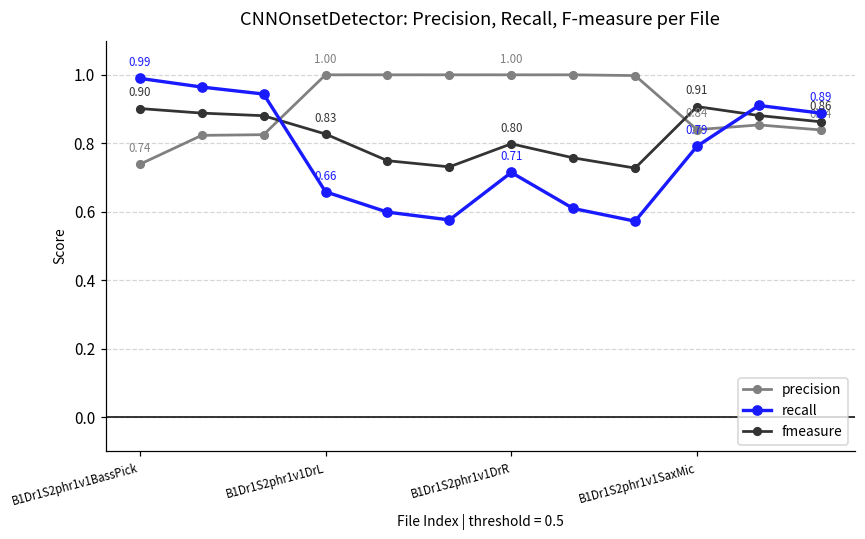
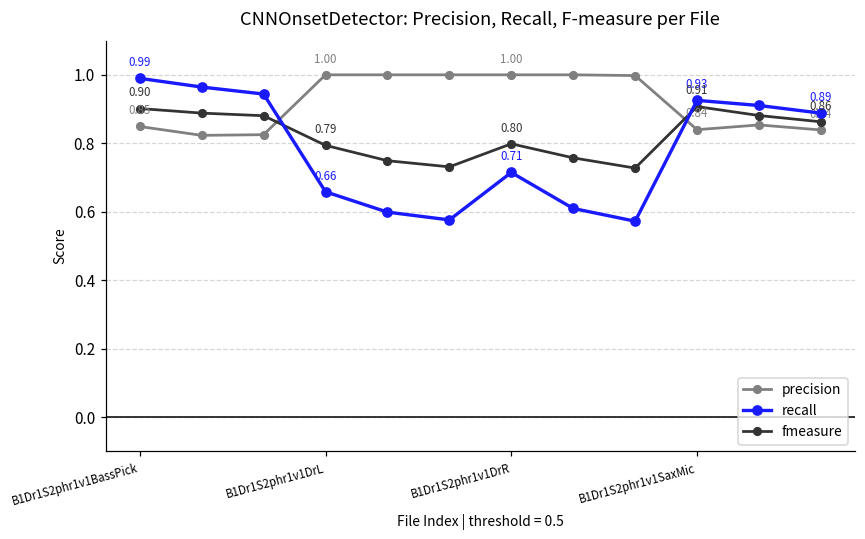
precision, B1Dr1S2phr1v1BassPick: 0.74 -> 0.85
fmeasure, B1Dr1S2phr1v1DrL: 0.83 -> 0.79
recall, B1Dr1S2phr1v1SaxMic: 0.79 -> 0.93
